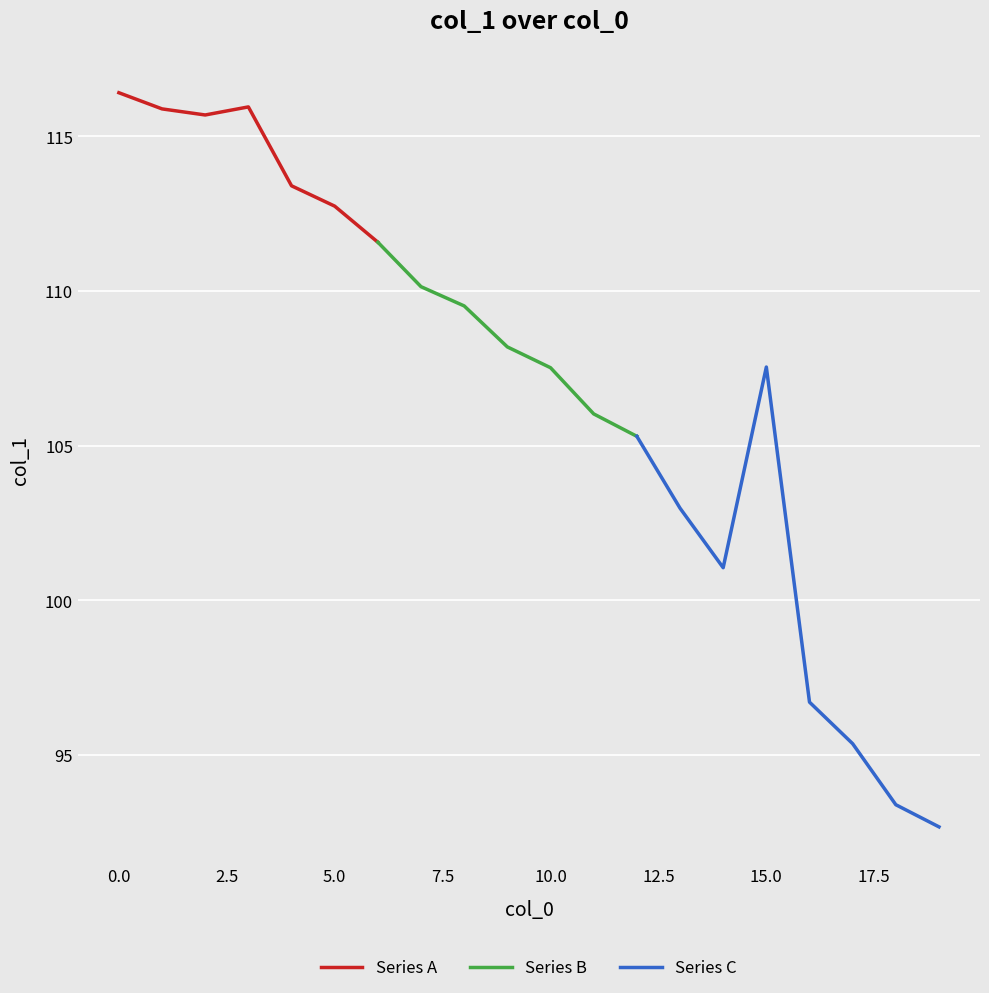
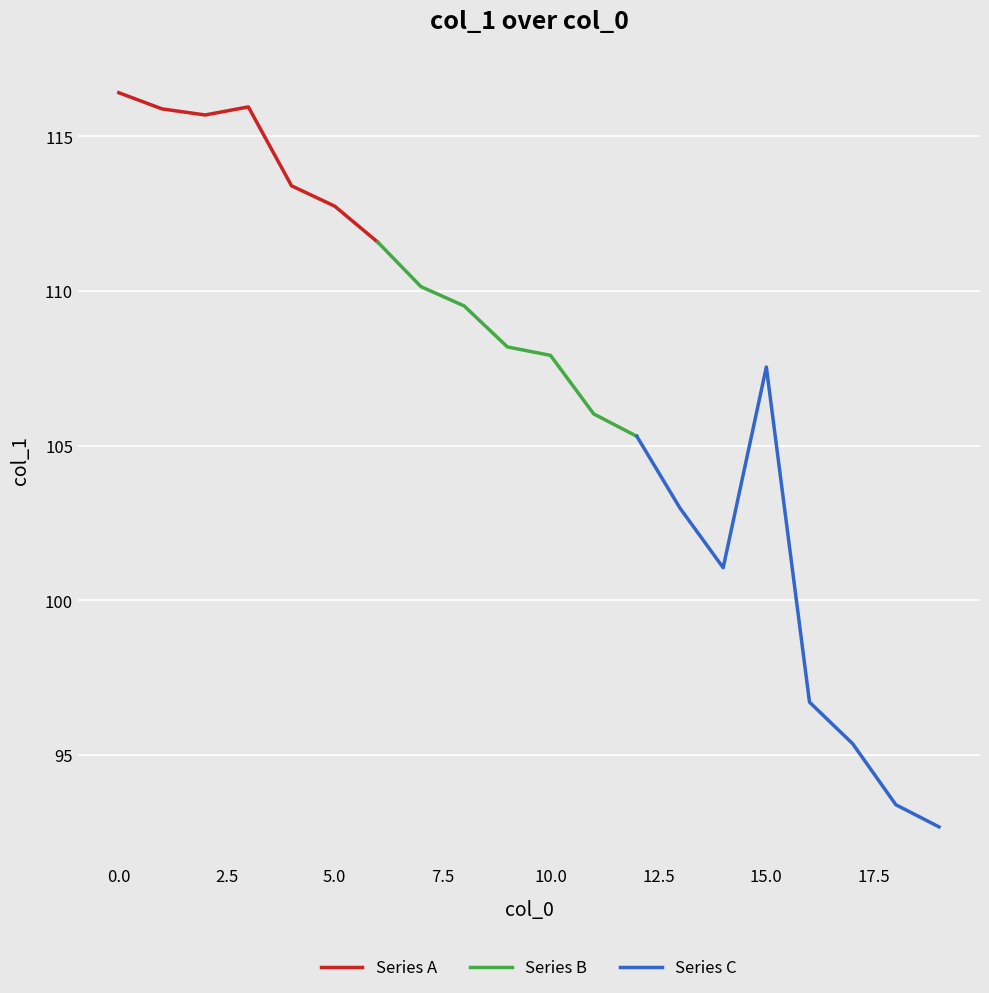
Series B, 10.0: 107.5 -> 107.9
